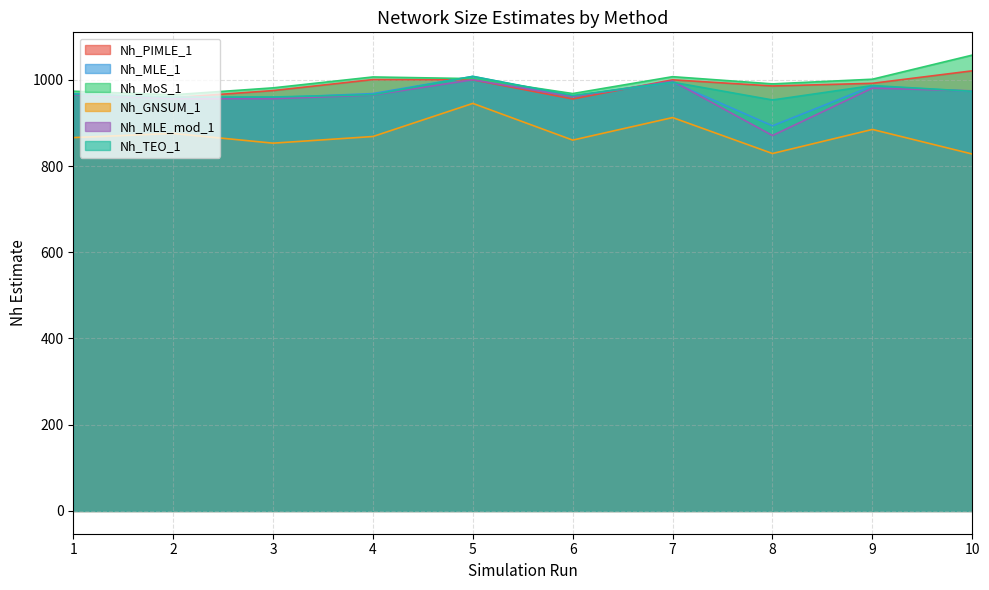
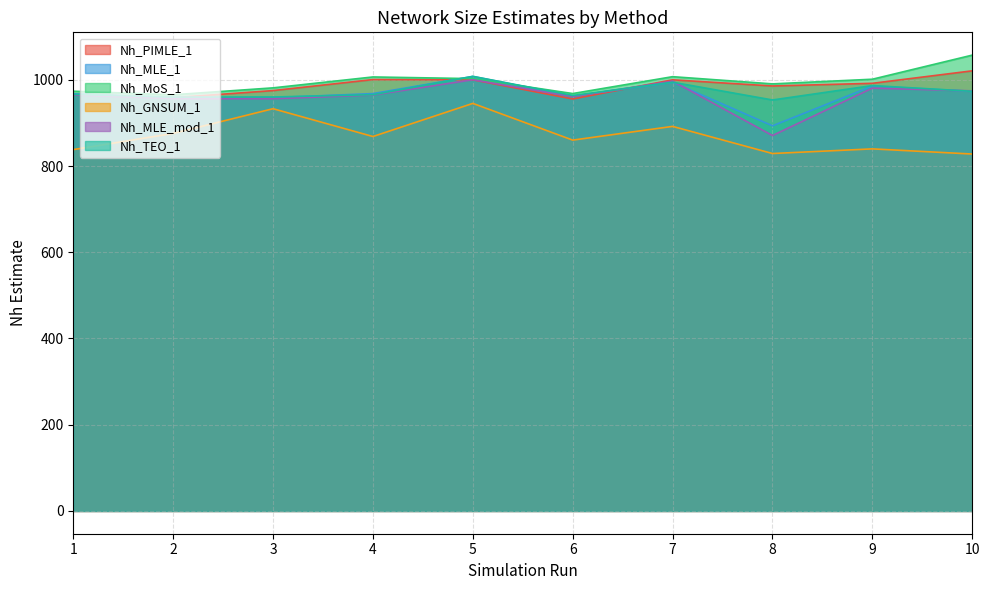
Nh_GNSUM_1, 1: 870 -> 840
Nh_GNSUM_1, 3: 850 -> 930
Nh_GNSUM_1, 7: 910 -> 890
Nh_GNSUM_1, 9: 880 -> 840
